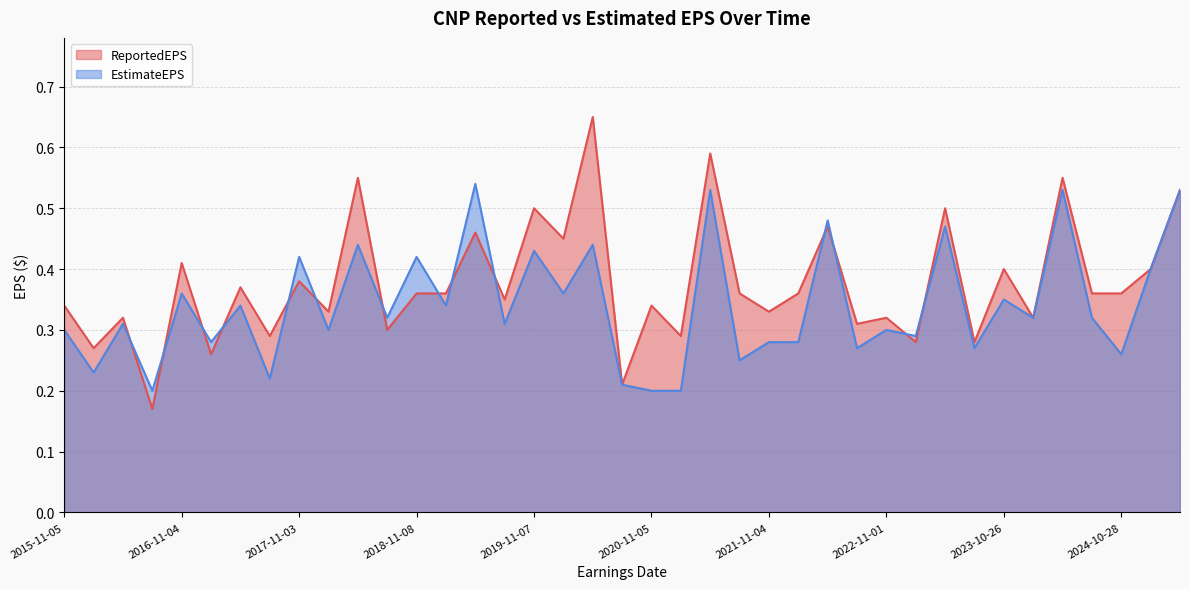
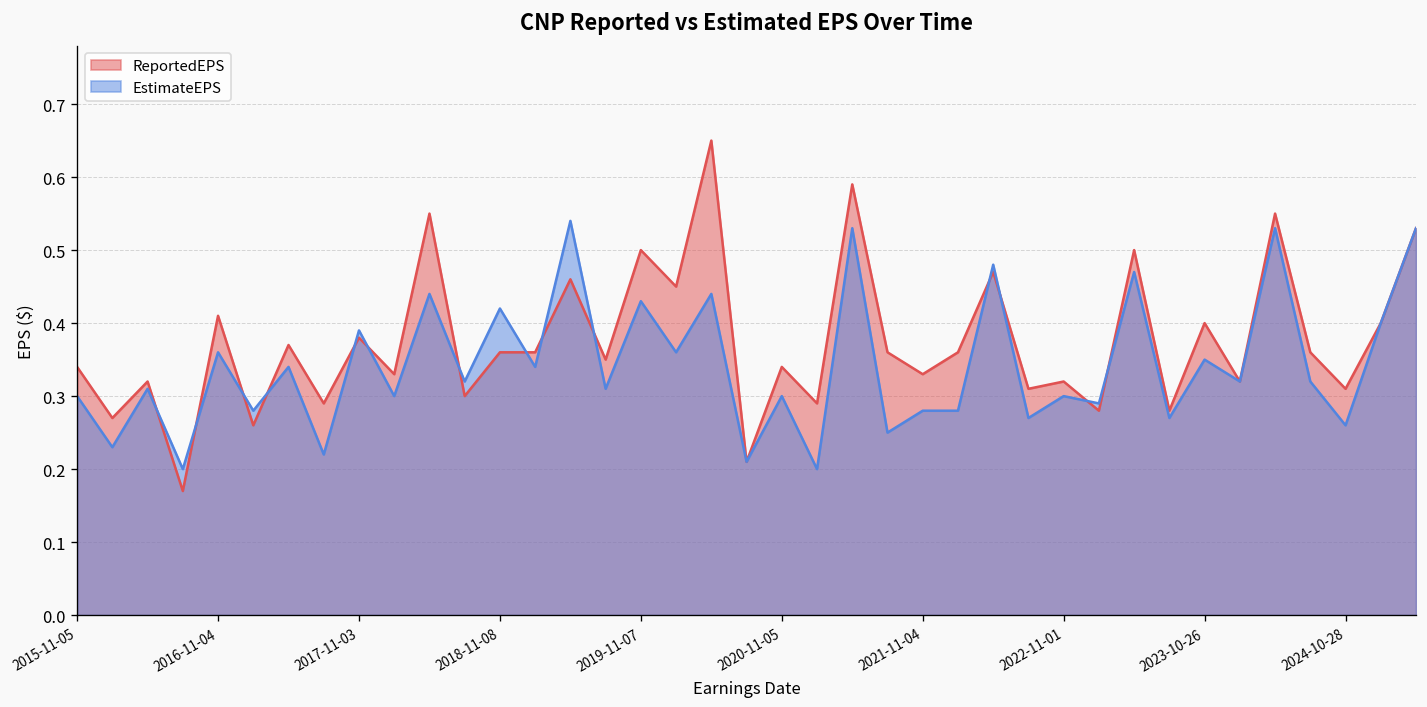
EstimateEPS, 2017-11-03: 0.42 -> 0.39
EstimateEPS, 2020-11-05: 0.2 -> 0.3
ReportedEPS, 2024-10-28: 0.36 -> 0.31
